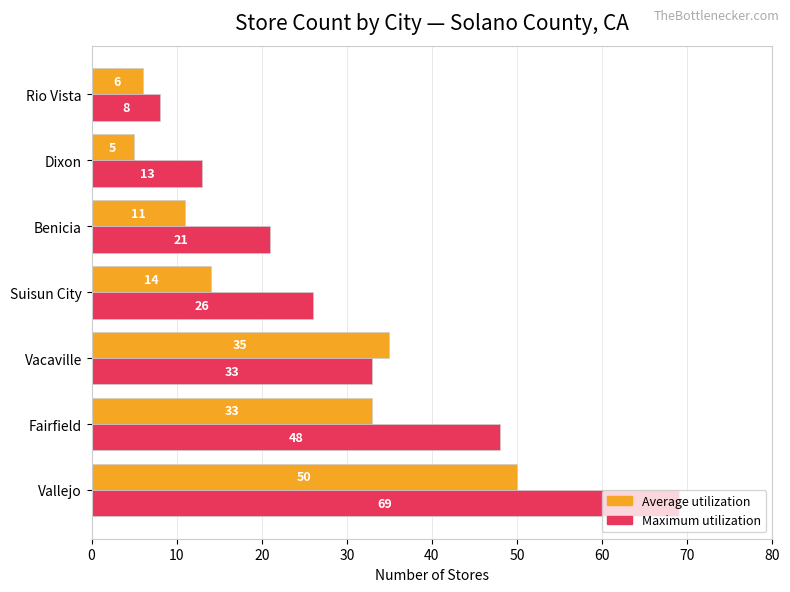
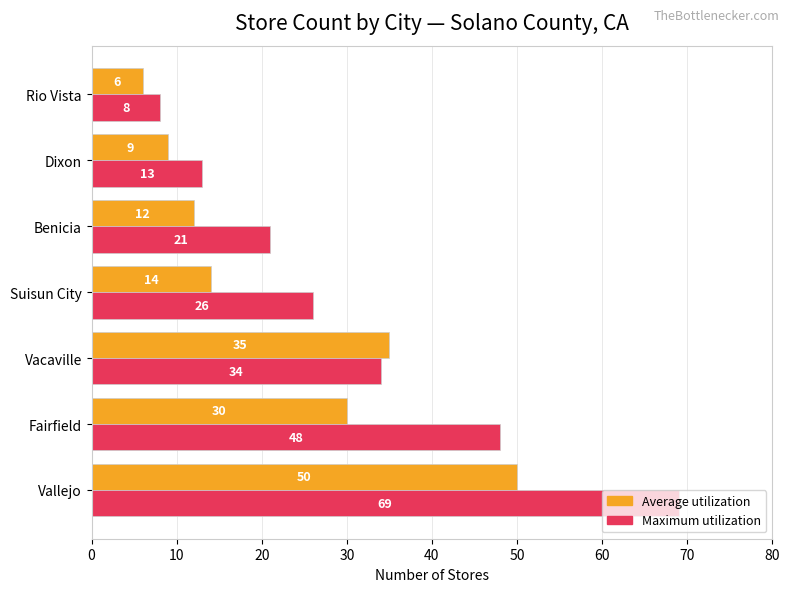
Average utilization, Dixon: 5 -> 9
Average utilization, Benicia: 11 -> 12
Maximum utilization, Vacaville: 33 -> 34
Average utilization, Fairfield: 33 -> 30
